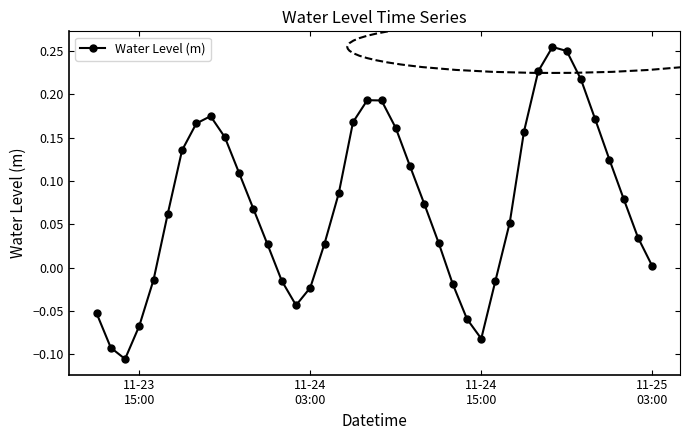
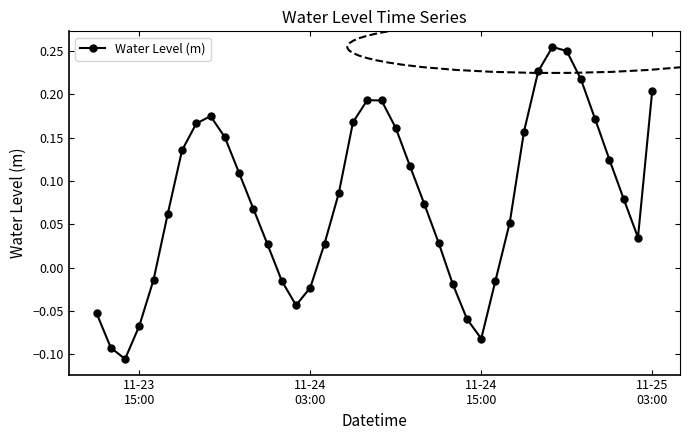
11-25 03:00: 0.00 -> 0.20
